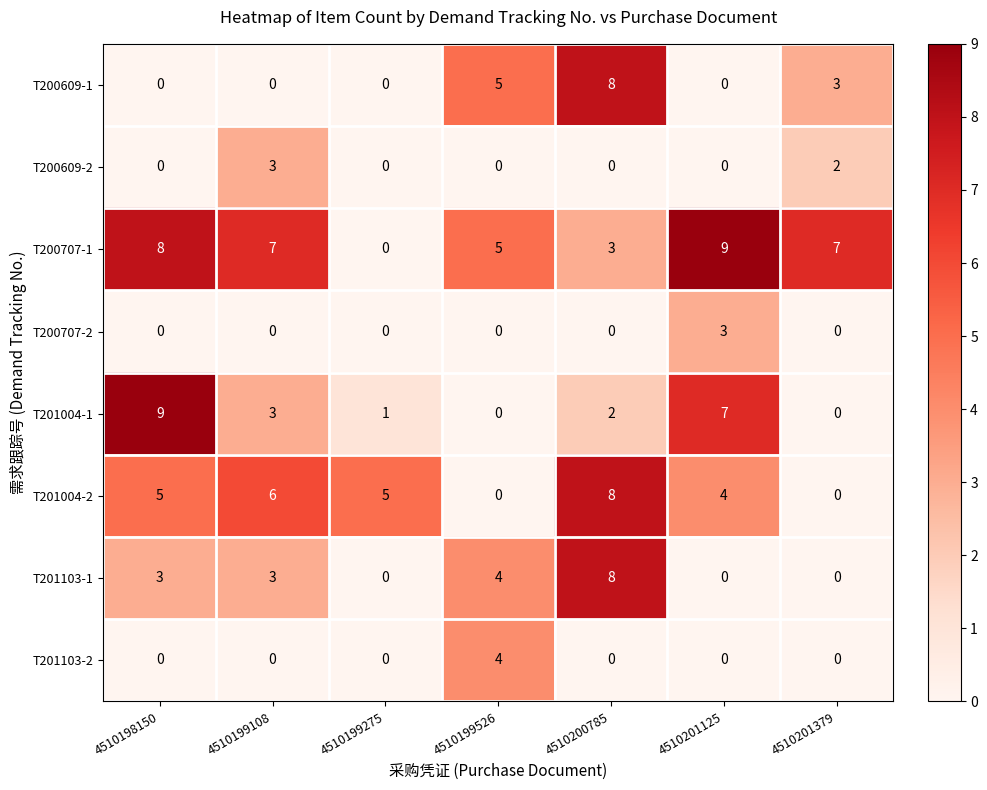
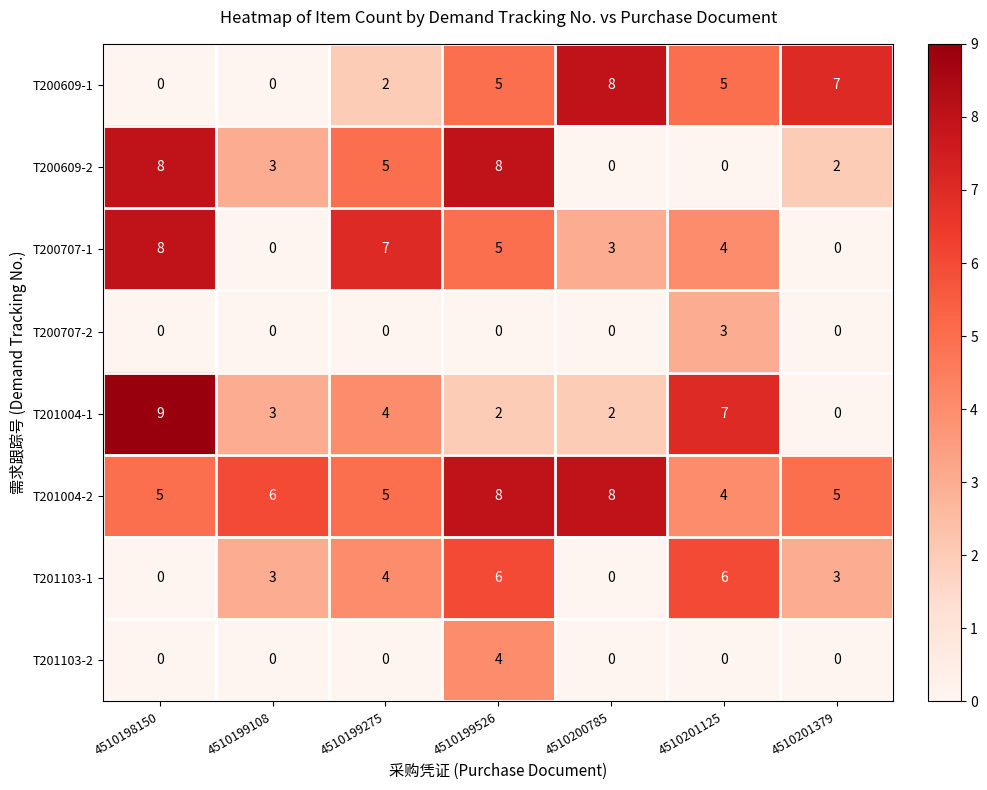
T200609-1, 4510199275: 0 -> 2
T200609-1, 4510201125: 0 -> 5
T200609-1, 4510201379: 3 -> 7
T200609-2, 4510198150: 0 -> 8
T200609-2, 4510199275: 0 -> 5
T200609-2, 4510199526: 0 -> 8
T200707-1, 4510199108: 7 -> 0
T200707-1, 4510199275: 0 -> 7
T200707-1, 4510201125: 9 -> 4
T200707-1, 4510201379: 7 -> 0
T201004-1, 4510199275: 1 -> 4
T201004-1, 4510199526: 0 -> 2
T201004-2, 4510199526: 0 -> 8
T201004-2, 4510201379: 0 -> 5
T201103-1, 4510198150: 3 -> 0
T201103-1, 4510199275: 0 -> 4
T201103-1, 4510199526: 4 -> 6
T201103-1, 4510200785: 8 -> 0
T201103-1, 4510201125: 0 -> 6
T201103-1, 4510201379: 0 -> 3
